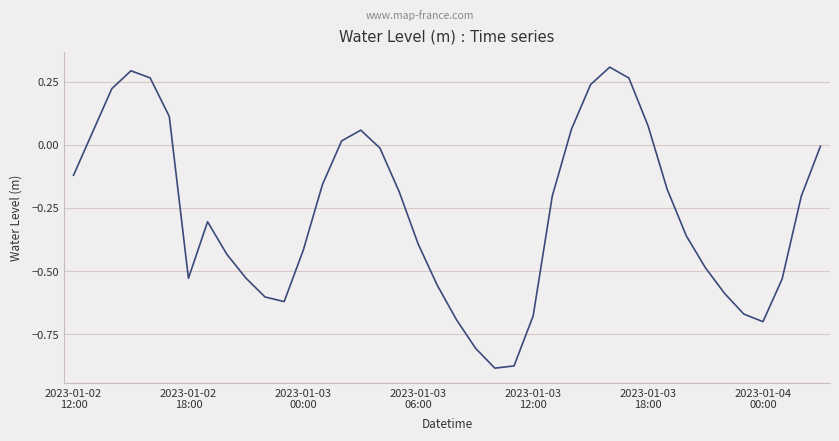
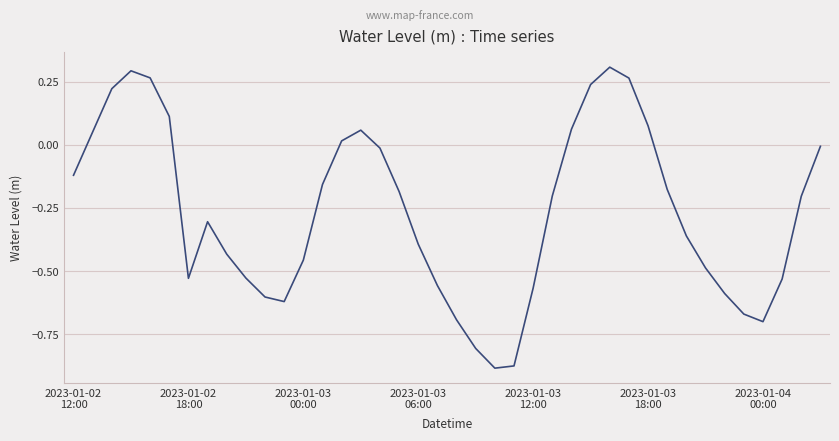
2023-01-03 00:00: -0.42 -> -0.46
2023-01-03 12:00: -0.68 -> -0.57
